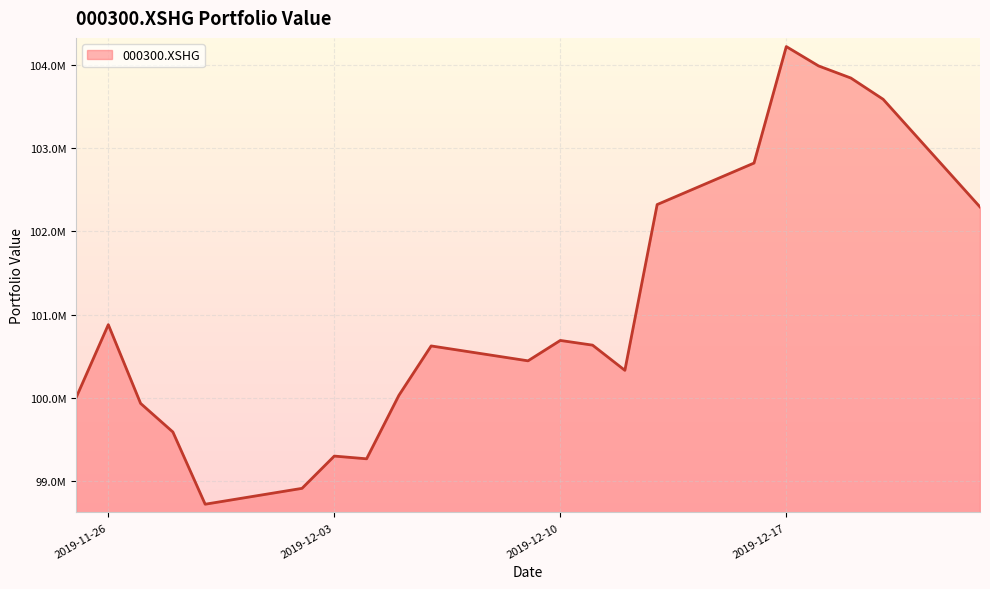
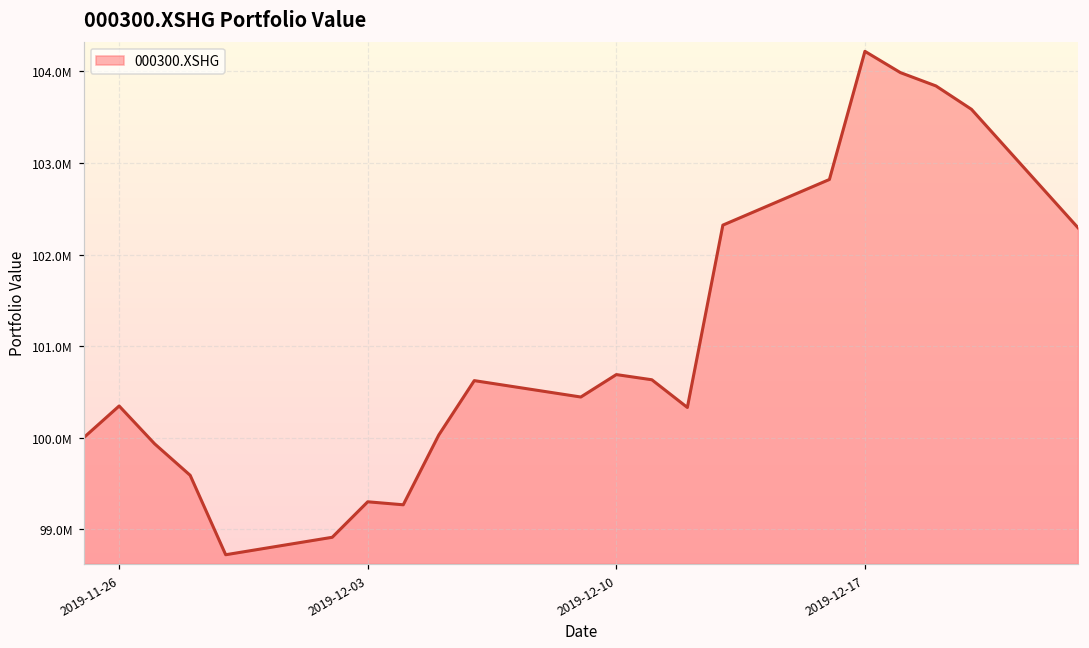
2019-11-26: 100900000 -> 100300000
